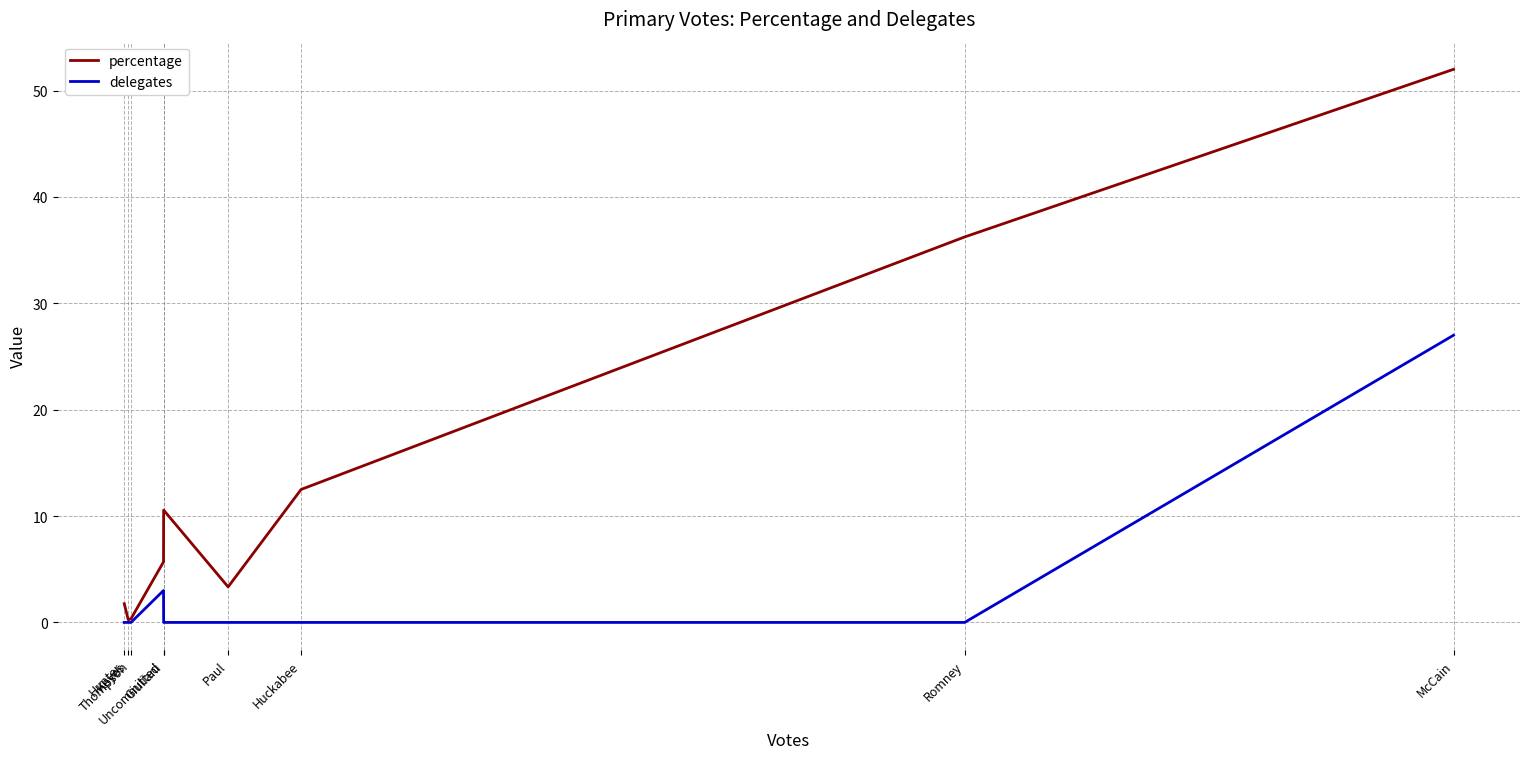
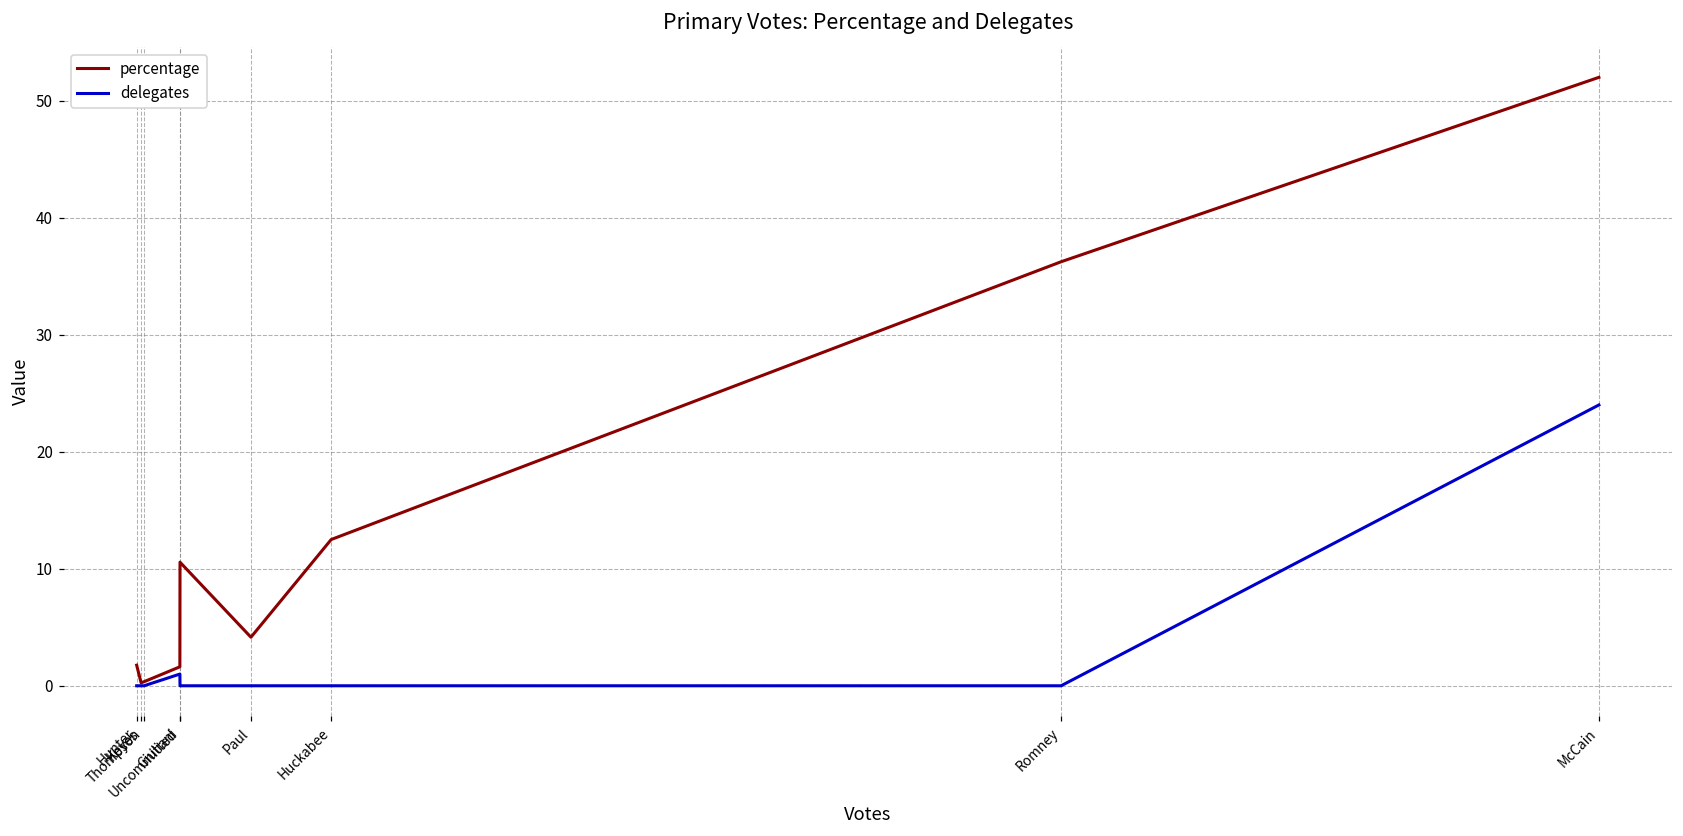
percentage, Uncommitted: 5.7 -> 1.6
delegates, Uncommitted: 3 -> 1
percentage, Paul: 3.3 -> 4.2
delegates, McCain: 27 -> 24
